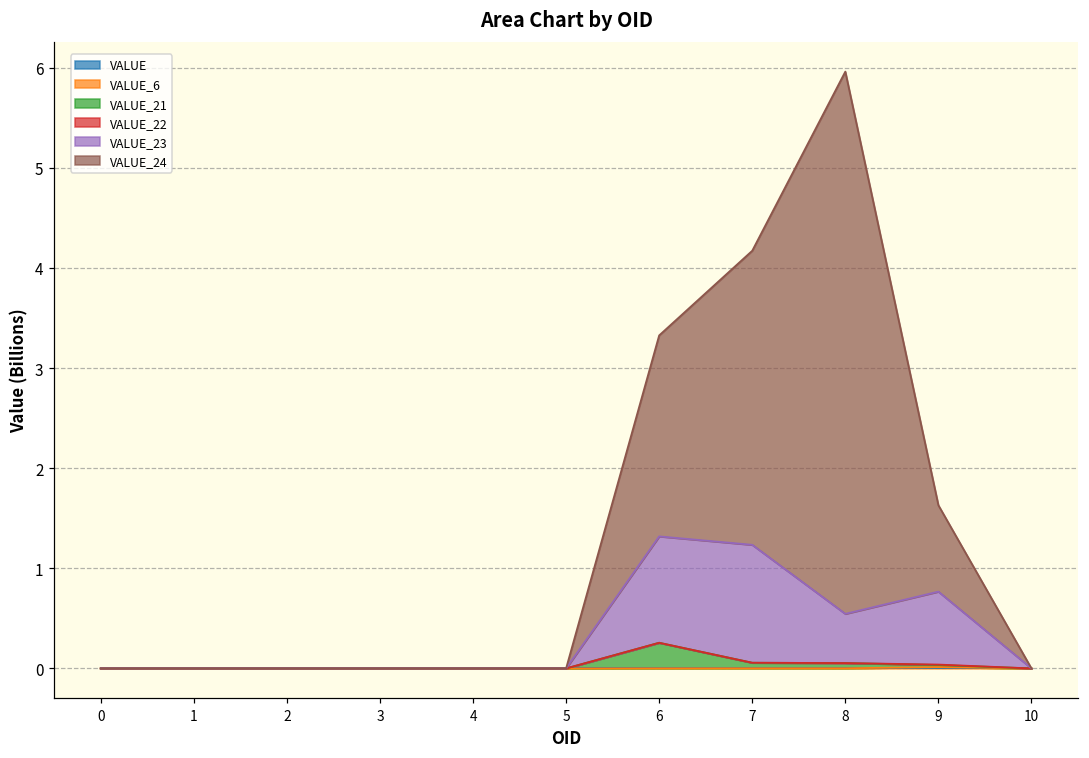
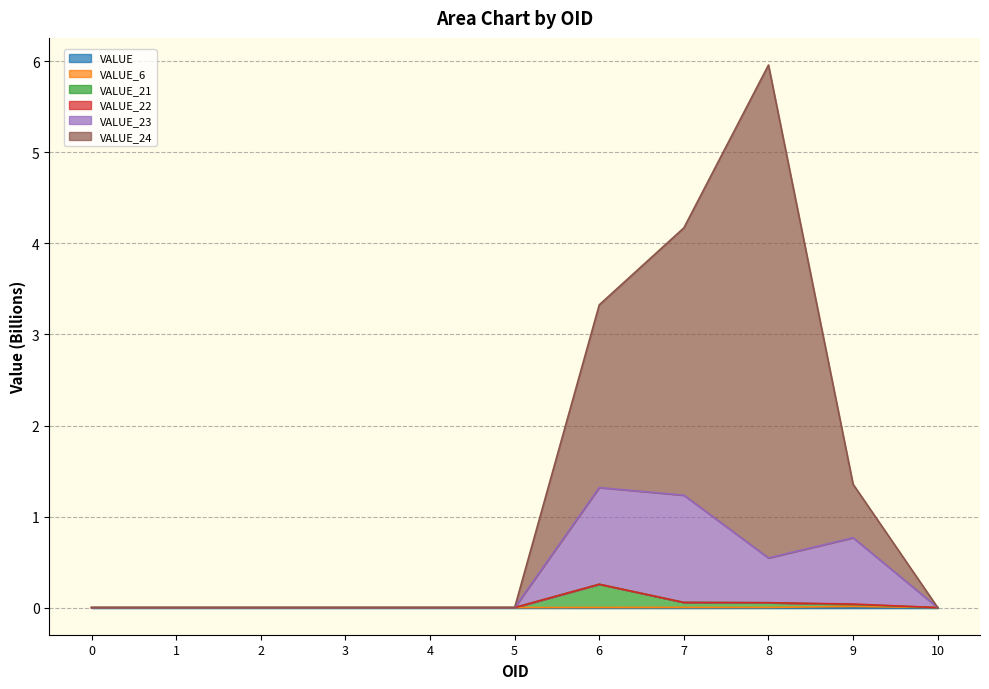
VALUE_24, 9: 0.9 -> 0.6
